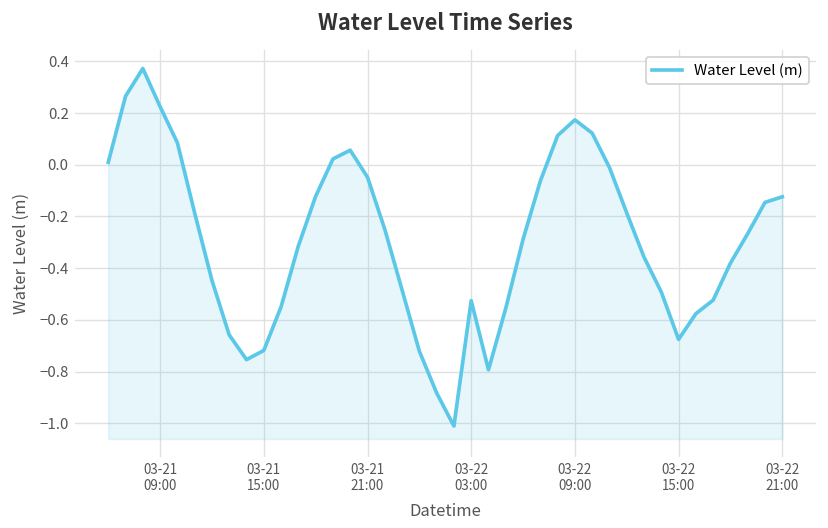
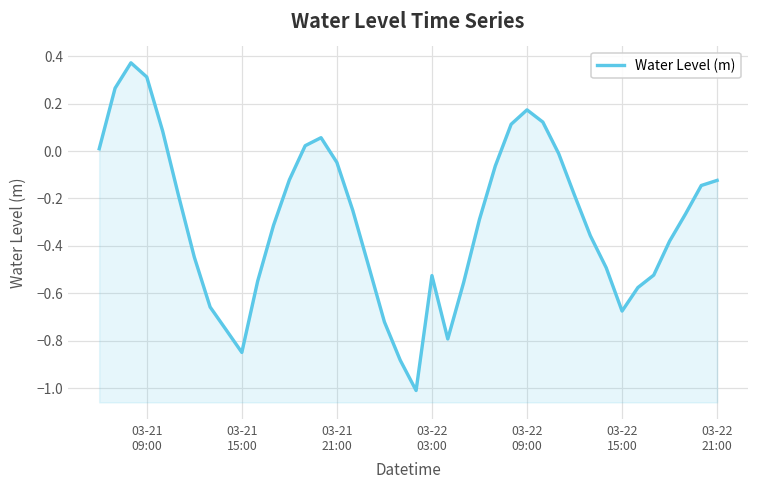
03-21 09:00: 0.22 -> 0.31
03-21 15:00: -0.72 -> -0.85
